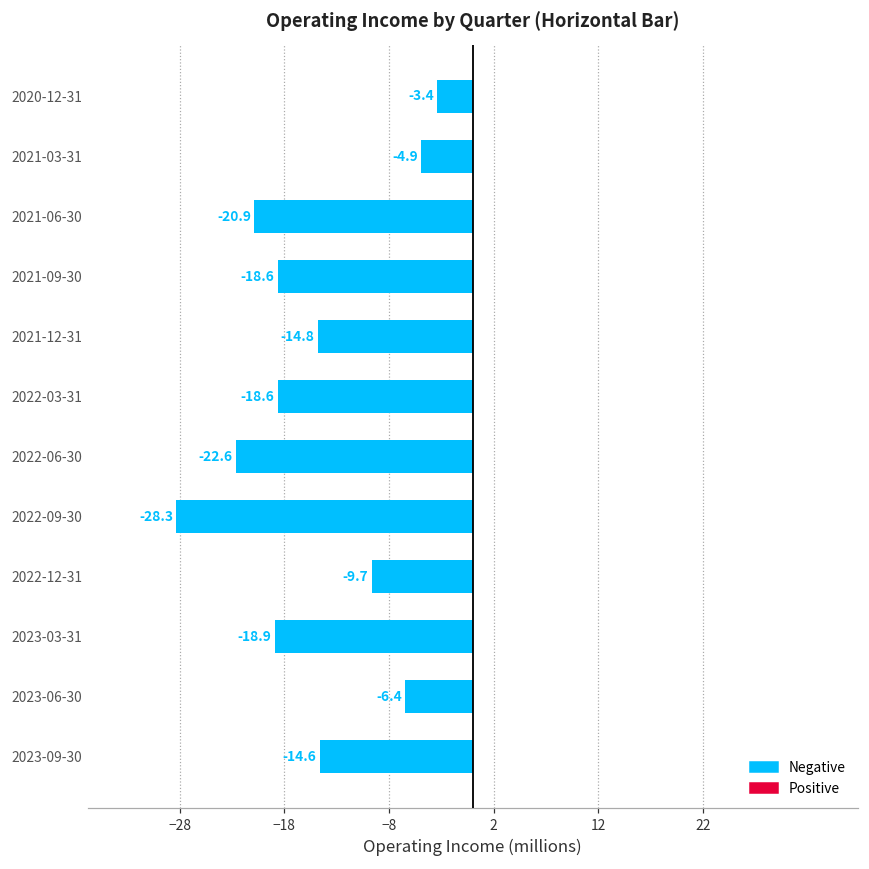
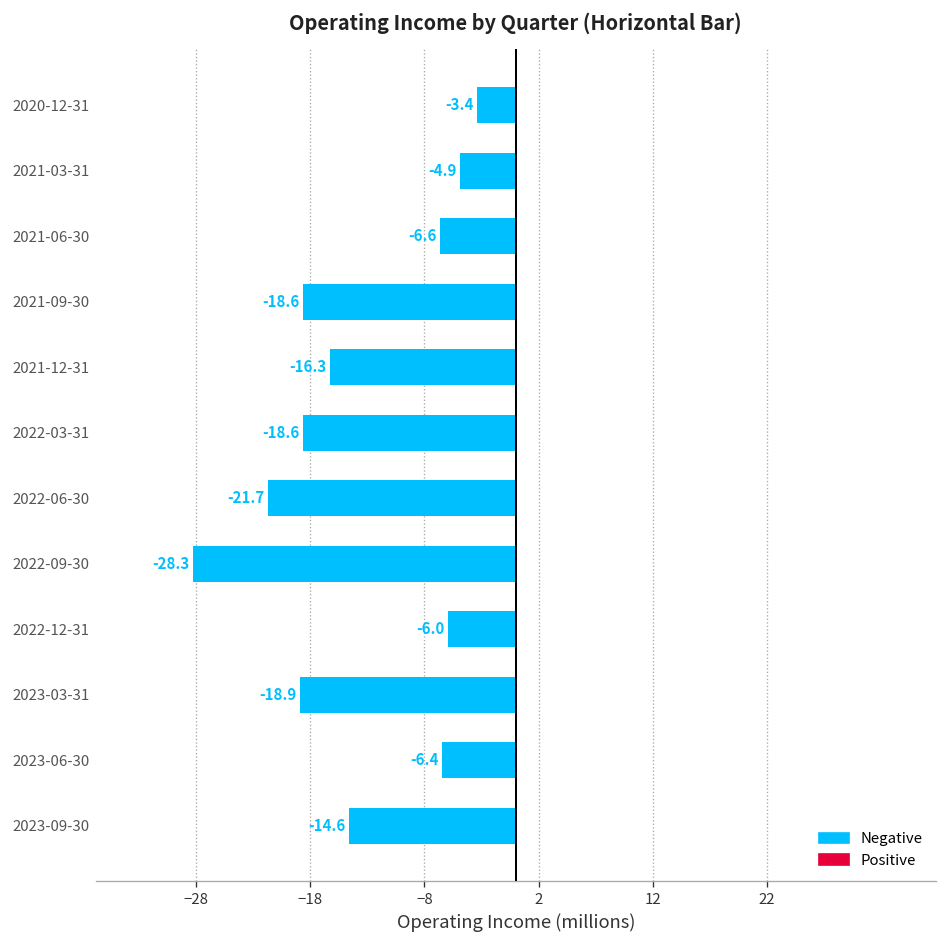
2021-06-30: -20.9 -> -6.6
2021-12-31: -14.8 -> -16.3
2022-06-30: -22.6 -> -21.7
2022-12-31: -9.7 -> -6.0
